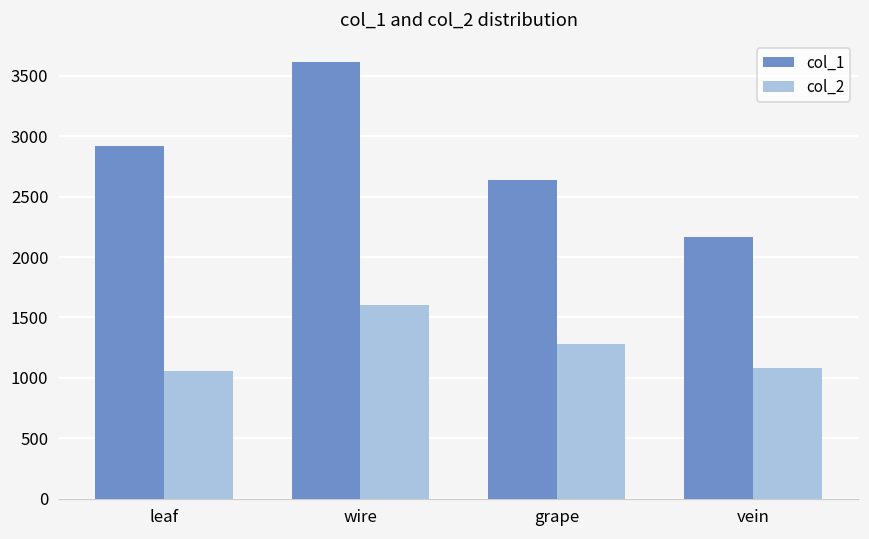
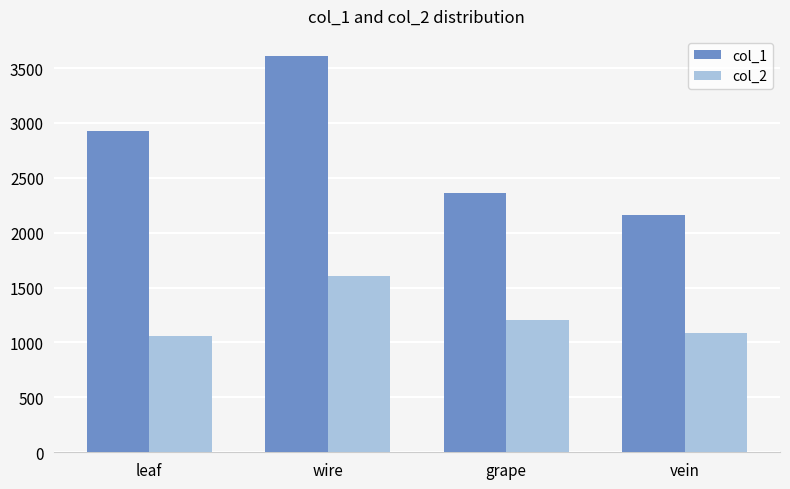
col_1, grape: 2640 -> 2360
col_2, grape: 1280 -> 1210
